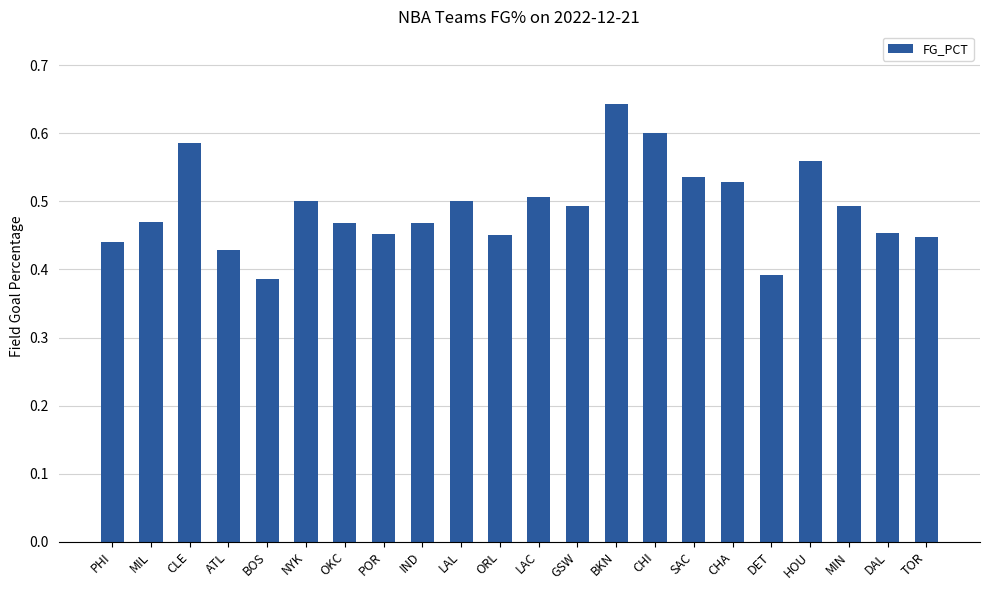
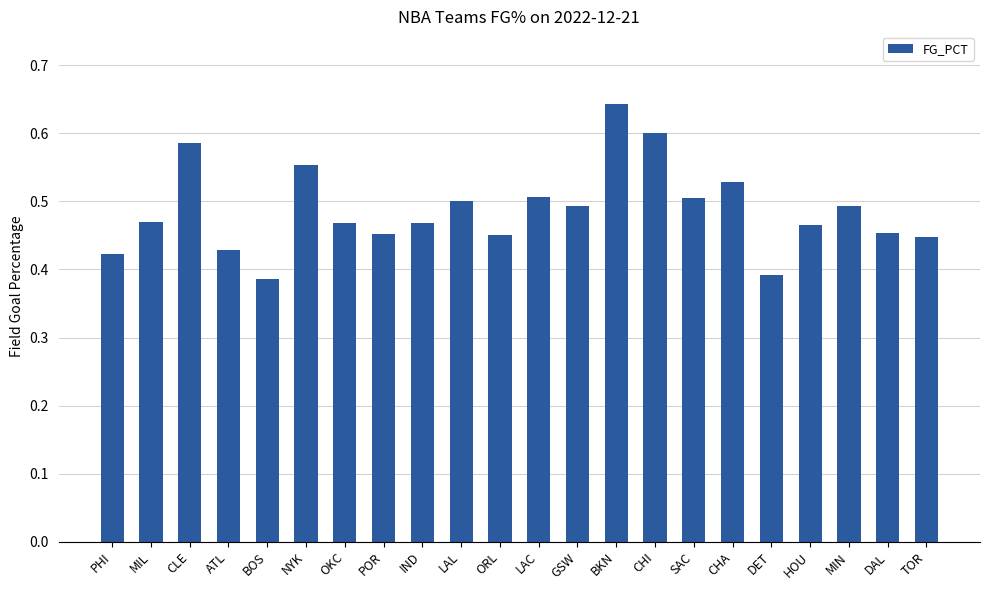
PHI: 0.44 -> 0.42
NYK: 0.50 -> 0.55
SAC: 0.54 -> 0.51
HOU: 0.56 -> 0.47
